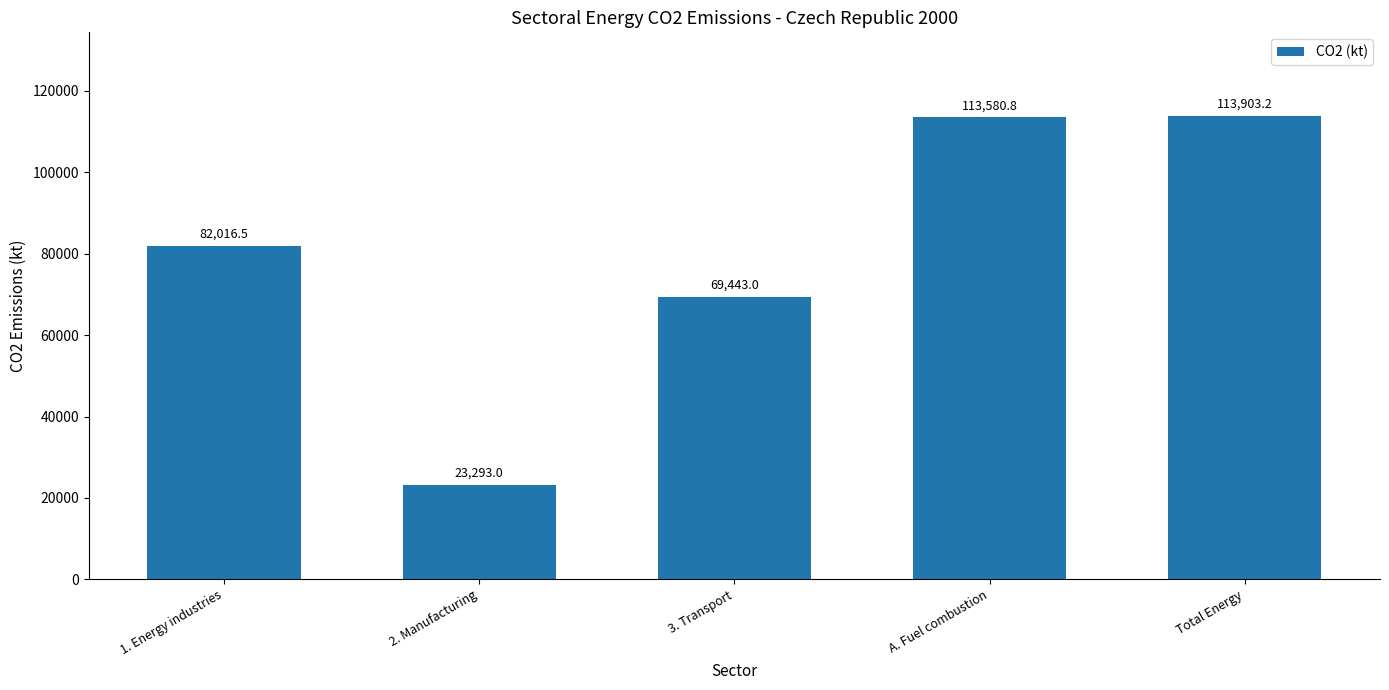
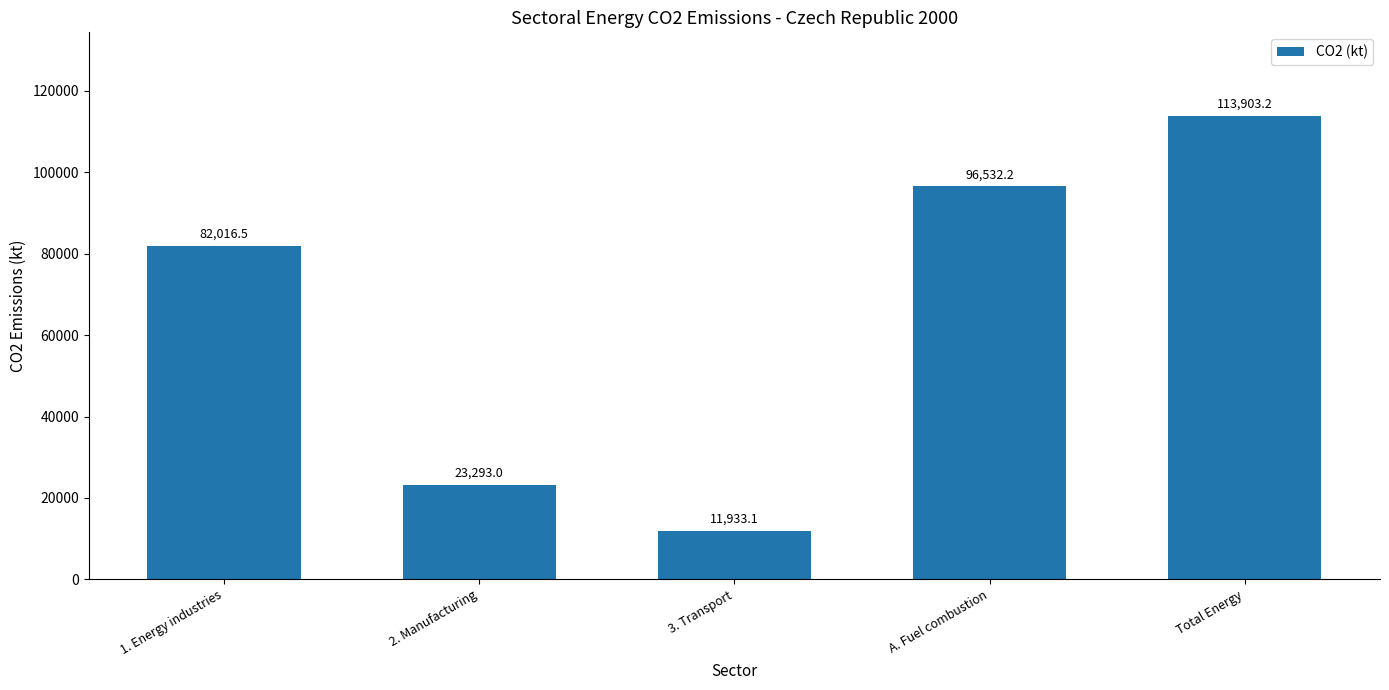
3. Transport: 69,443.0 -> 11,933.1
A. Fuel combustion: 113,580.8 -> 96,532.2
